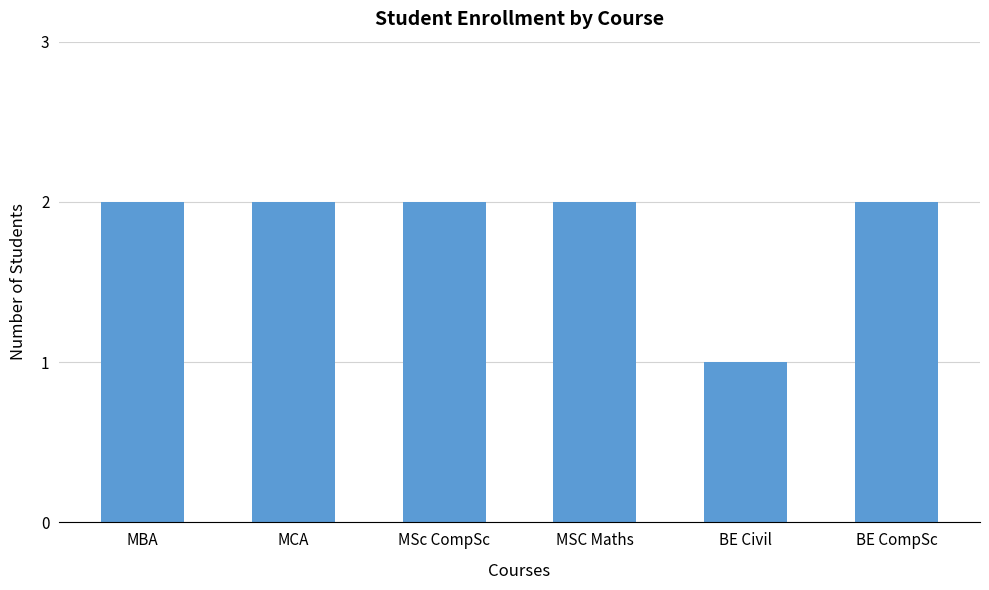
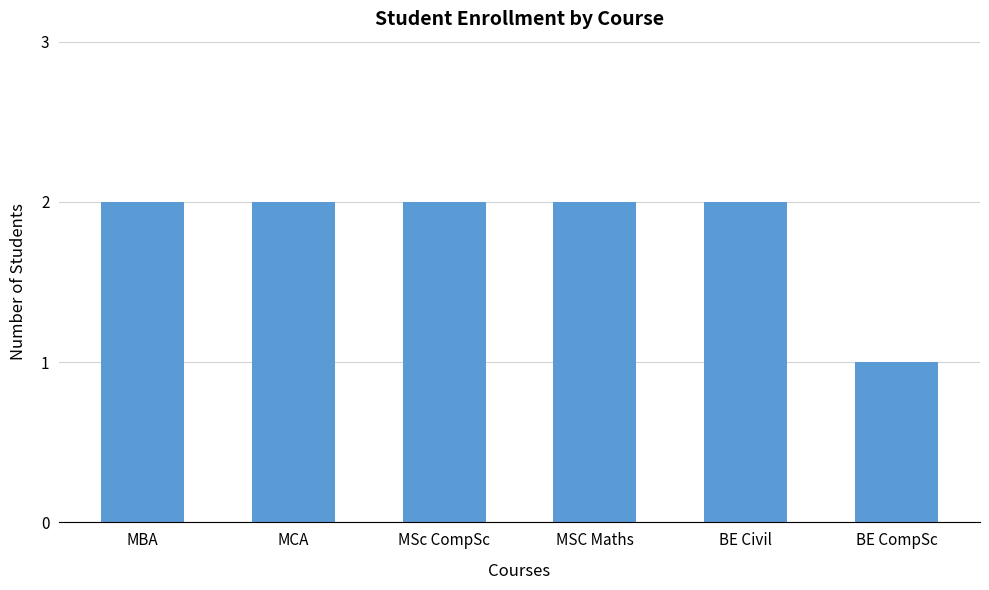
BE Civil: 1 -> 2
BE CompSc: 2 -> 1
